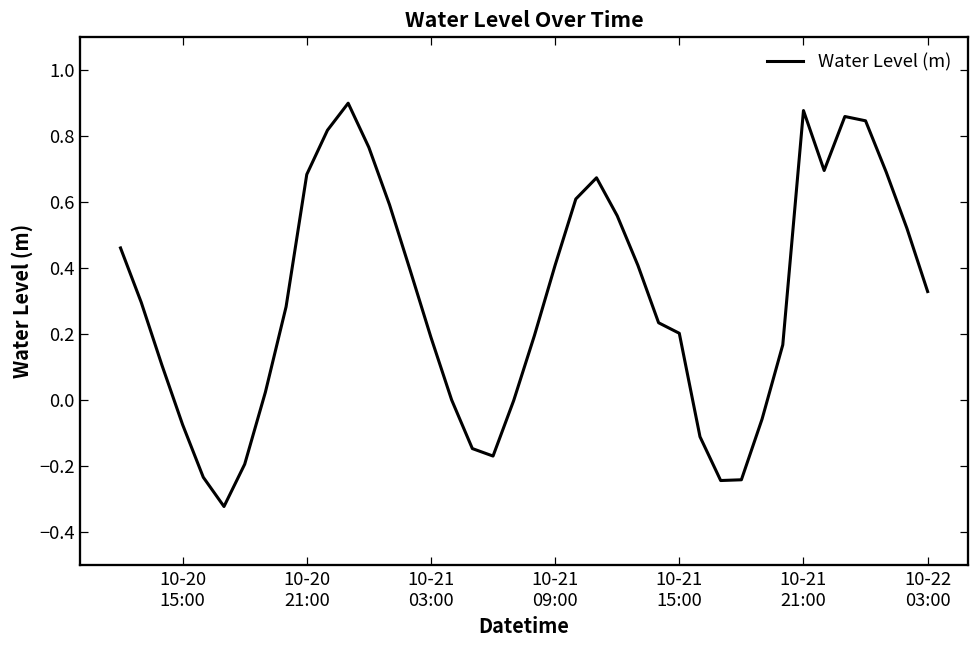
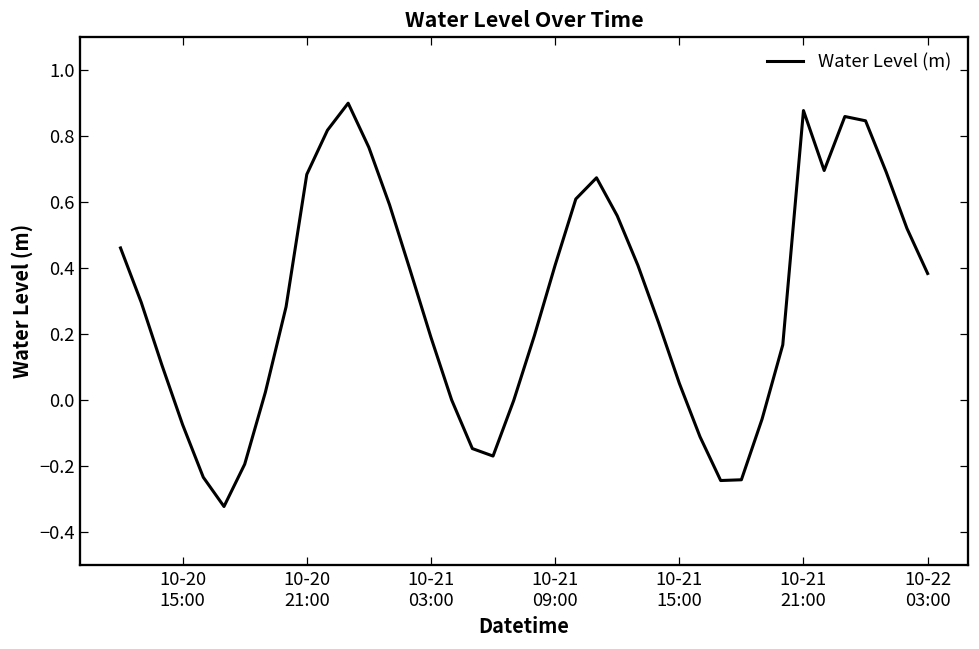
10-21 15:00: 0.20 -> 0.05
10-22 03:00: 0.33 -> 0.38
